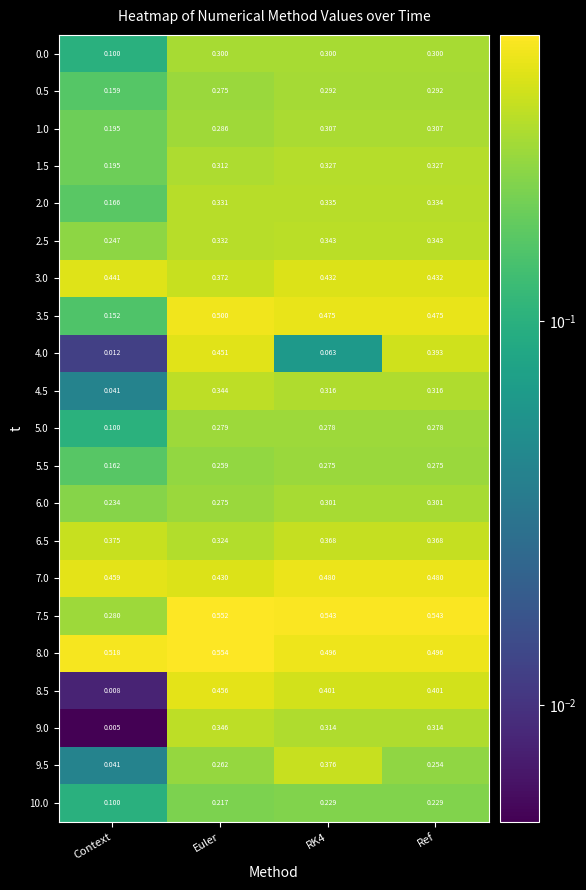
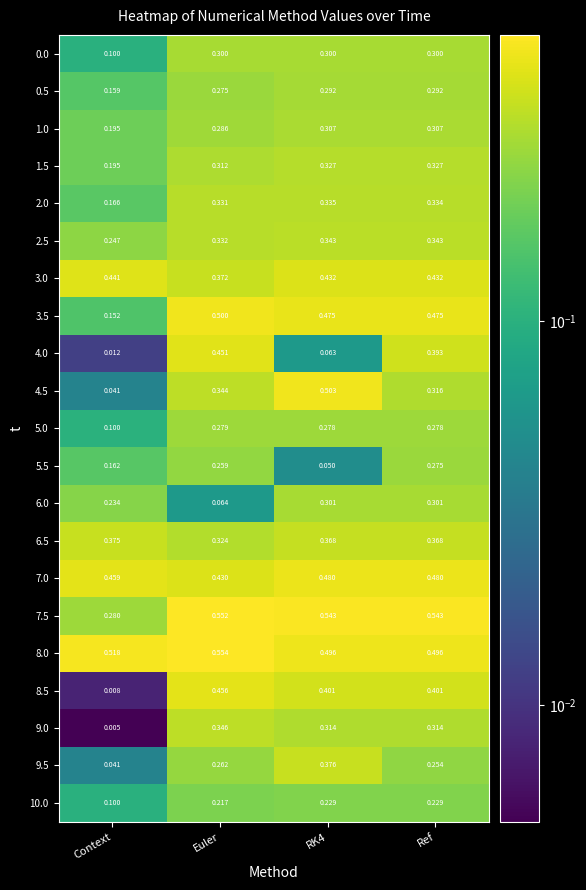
4.5, RK4: 0.316 -> 0.503
5.5, RK4: 0.275 -> 0.050
6.0, Euler: 0.275 -> 0.064
